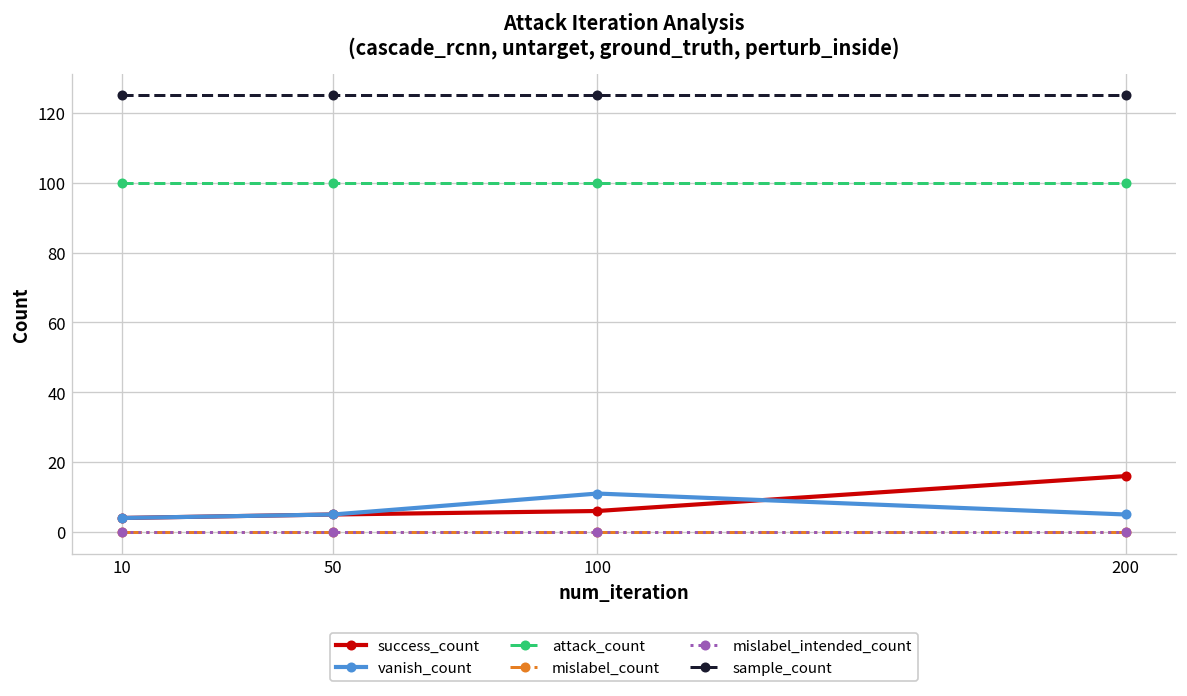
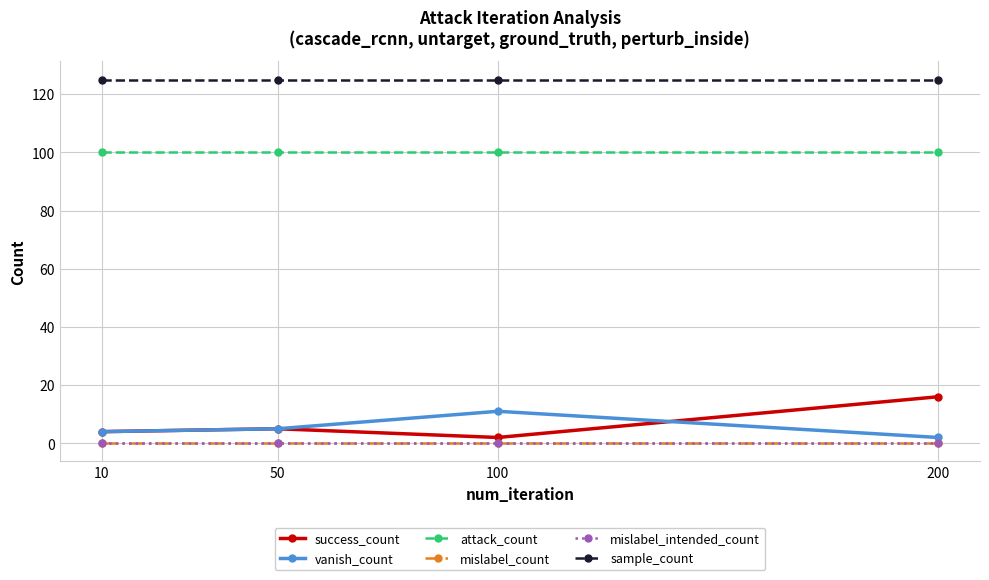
success_count, 100: 6 -> 2
vanish_count, 200: 5 -> 2
